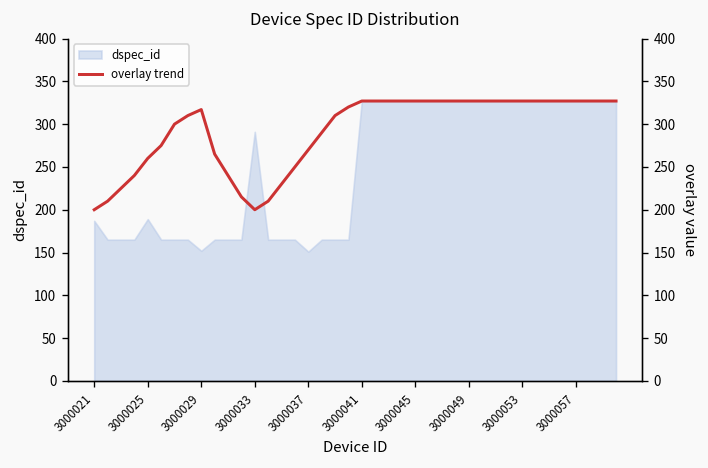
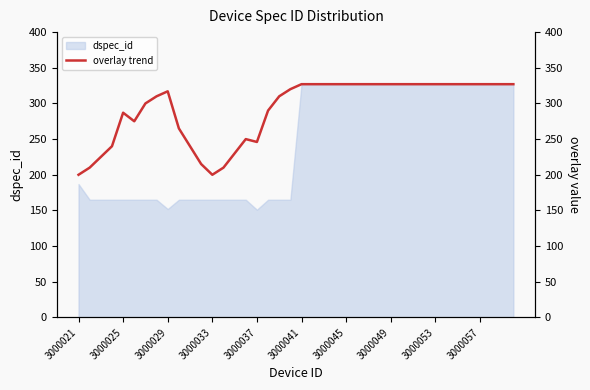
dspec_id, 3000025: 190 -> 170
dspec_id, 3000033: 290 -> 170
overlay trend, 3000025: 260 -> 290
overlay trend, 3000037: 270 -> 250
